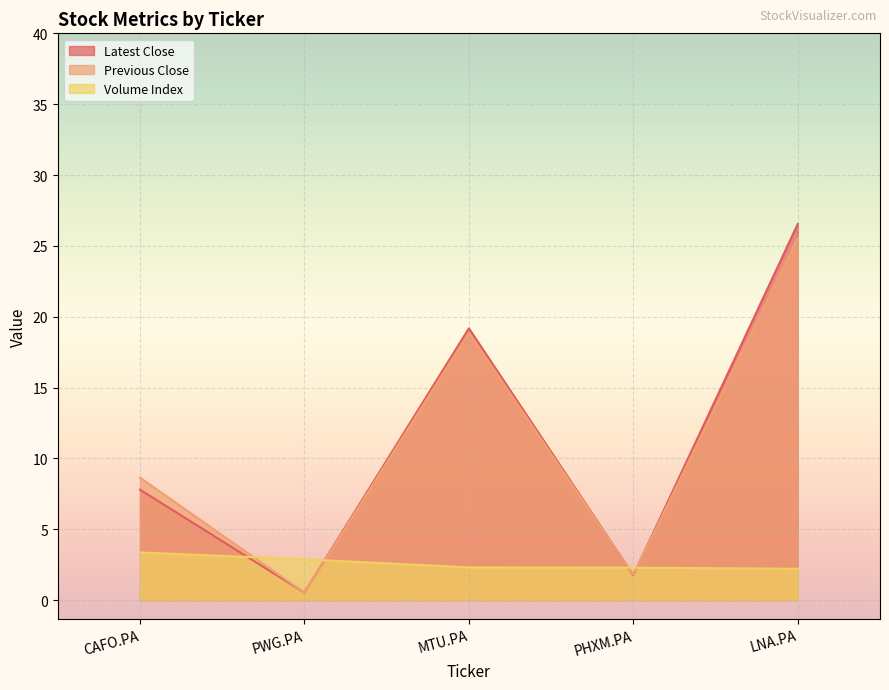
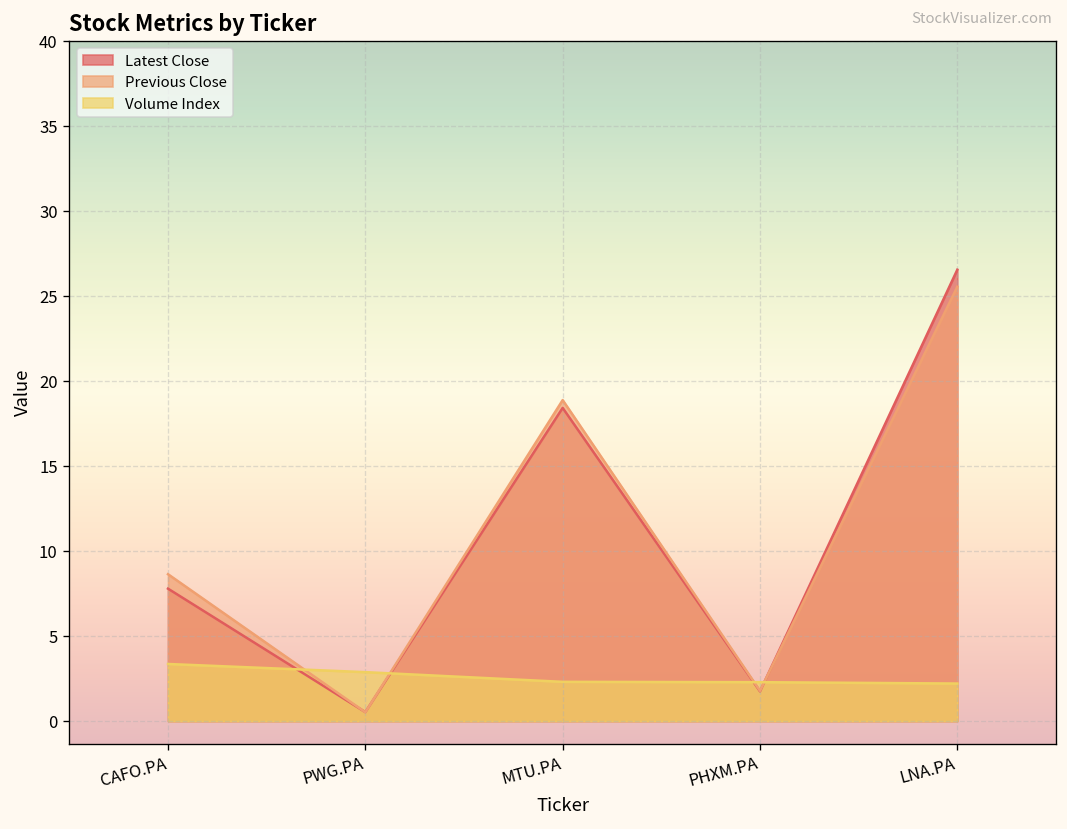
Latest Close, MTU.PA: 19.2 -> 18.4
